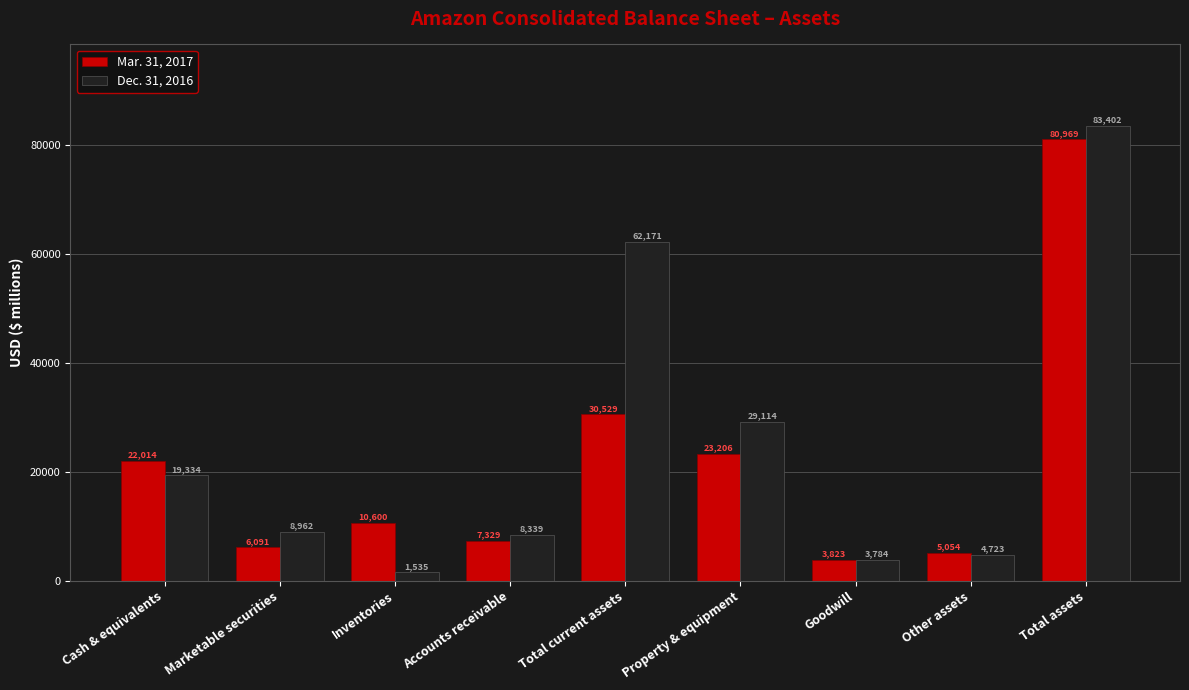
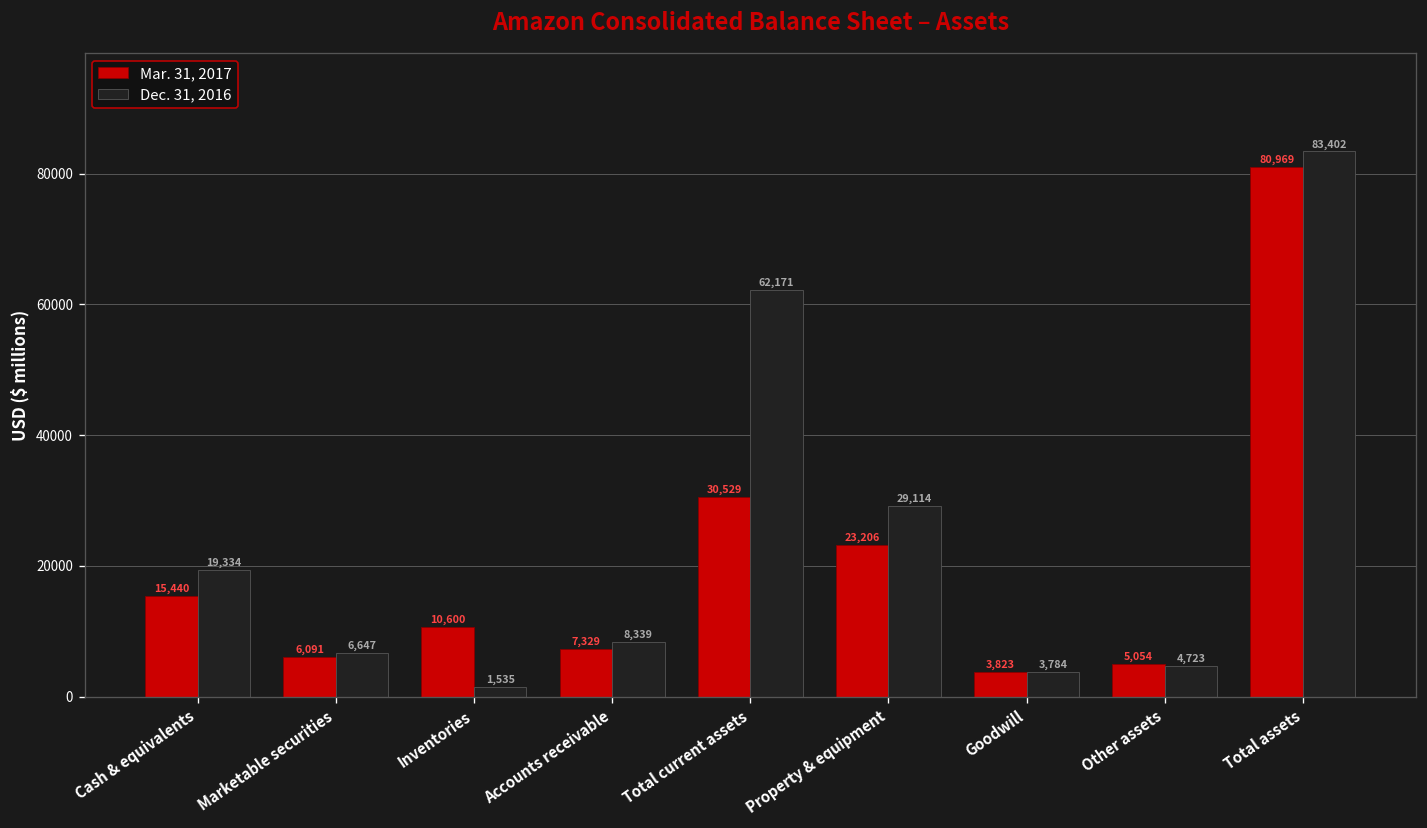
Mar. 31, 2017, Cash & equivalents: 22,014 -> 15,440
Dec. 31, 2016, Marketable securities: 8,962 -> 6,647
